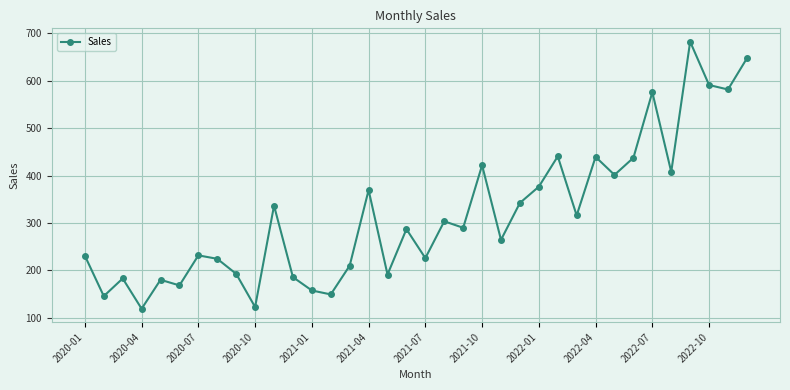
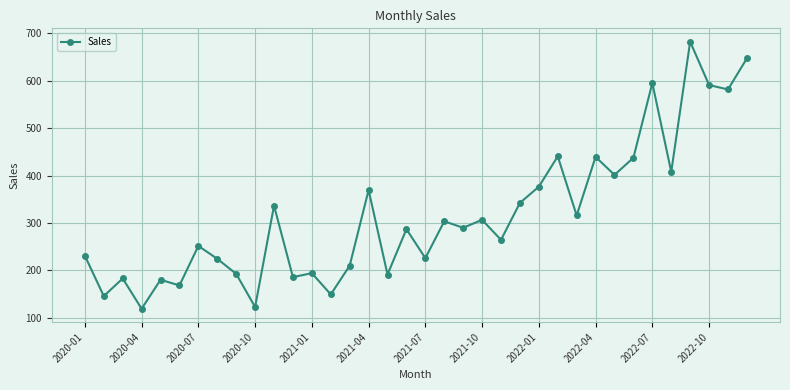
2020-07: 230 -> 250
2021-01: 160 -> 190
2021-10: 420 -> 310
2022-07: 580 -> 590
